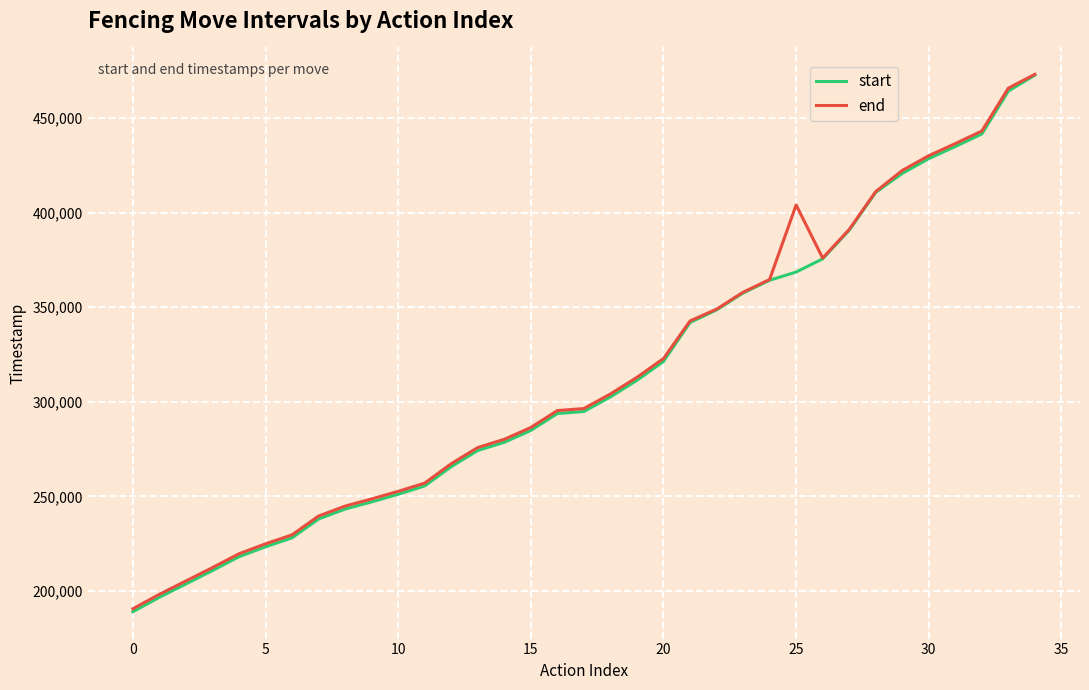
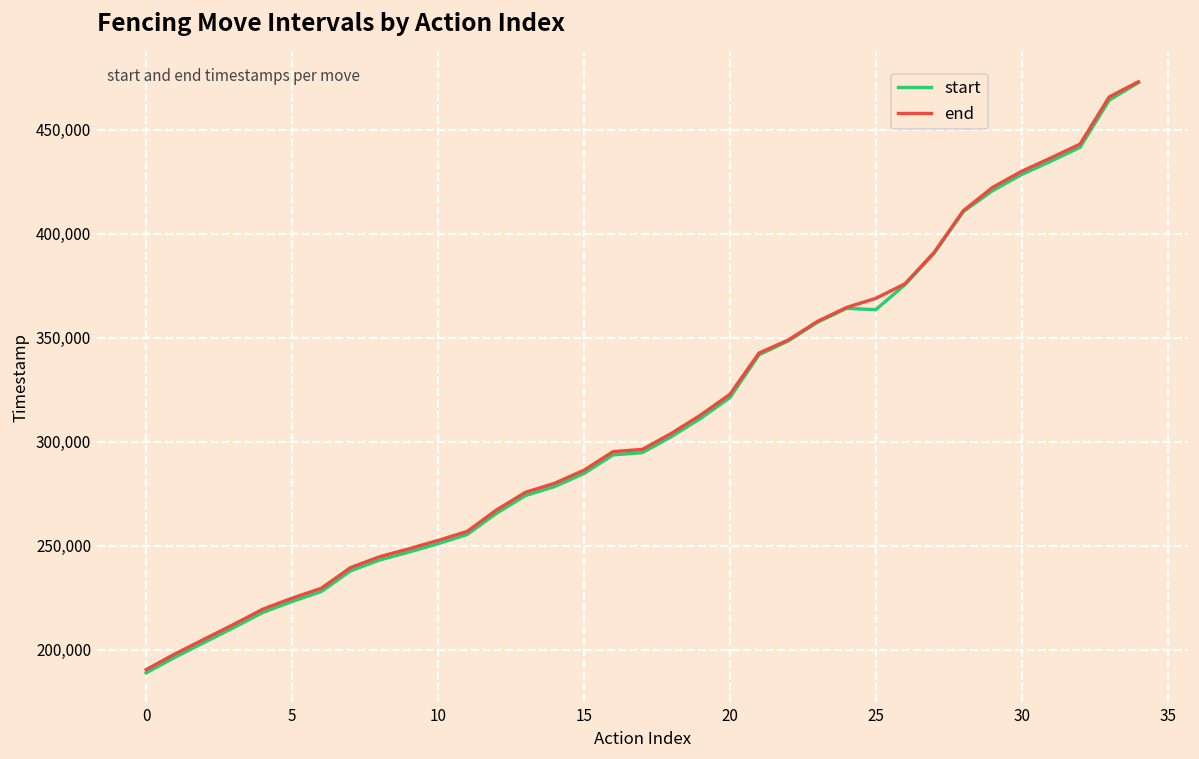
start, 25: 369,000 -> 364,000
end, 25: 404,000 -> 369,000
